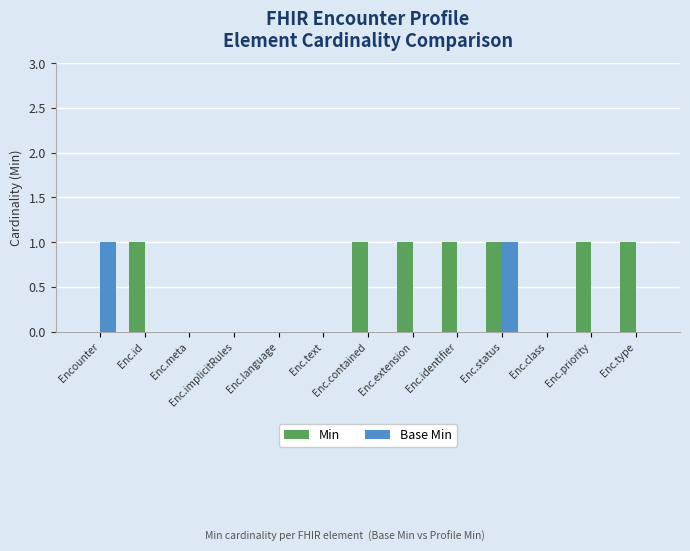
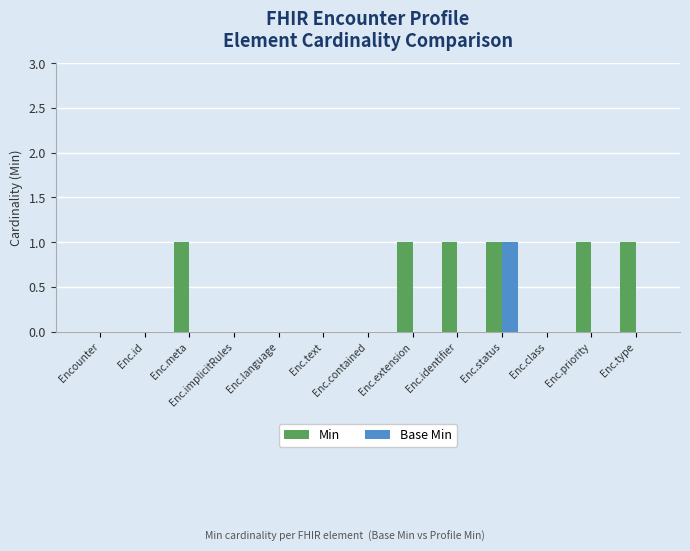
Base Min, Encounter: 1 -> 0
Min, Enc.id: 1 -> 0
Min, Enc.meta: 0 -> 1
Min, Enc.contained: 1 -> 0
